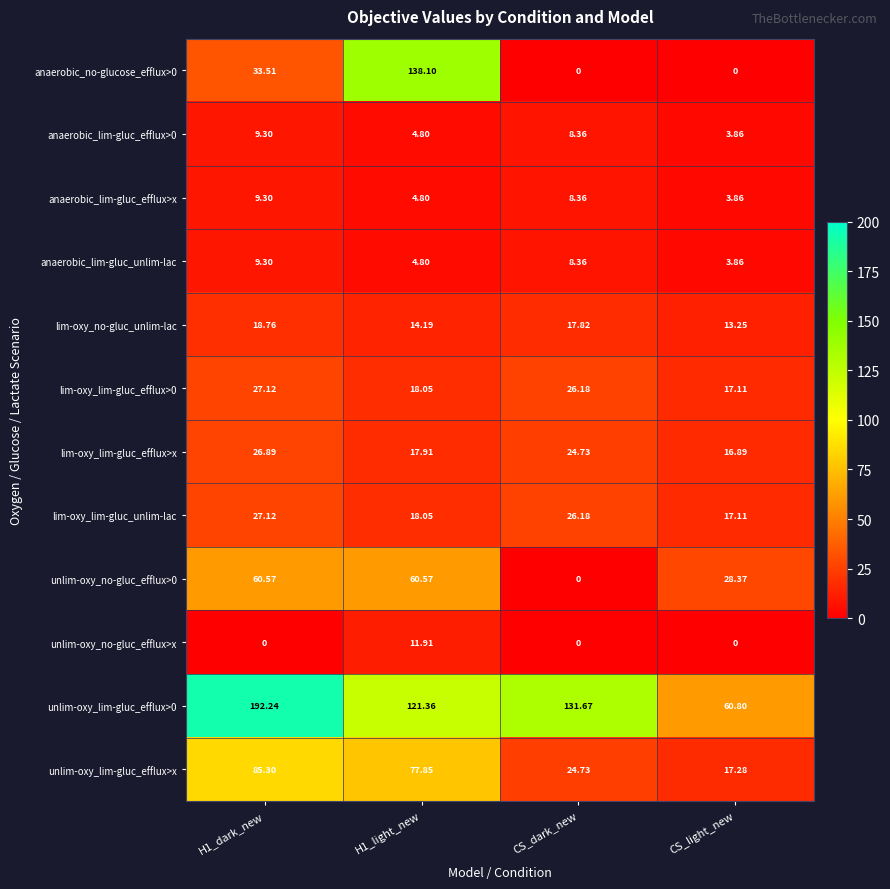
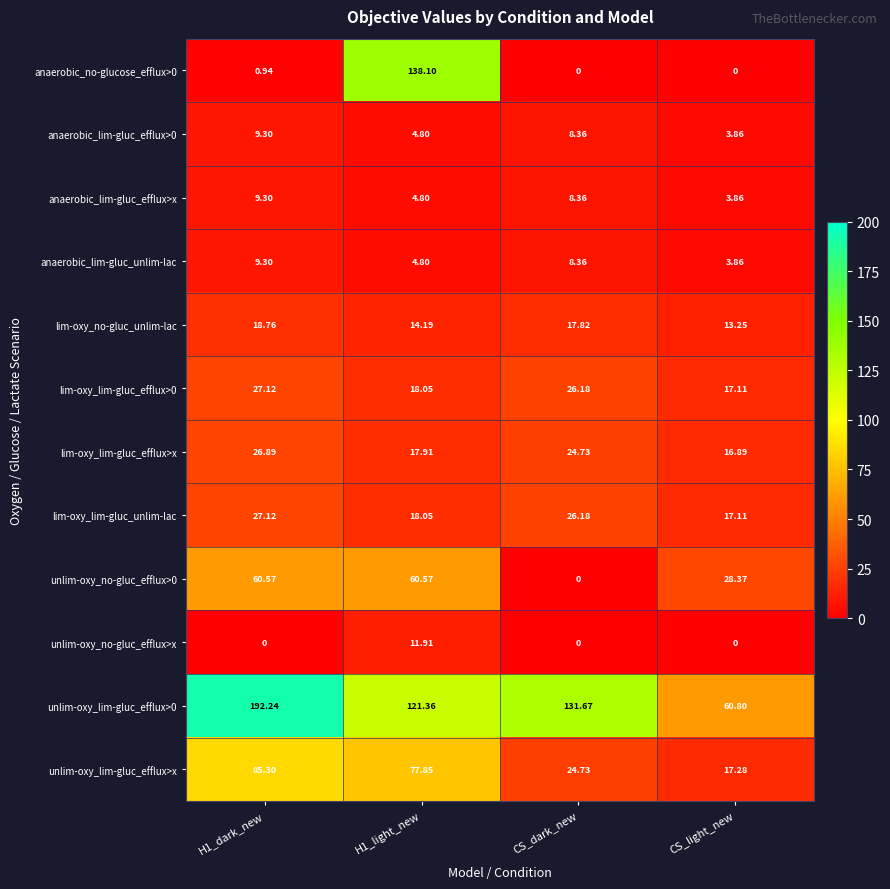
anaerobic_no-glucose_efflux>0, H1_dark_new: 33.51 -> 0.94
